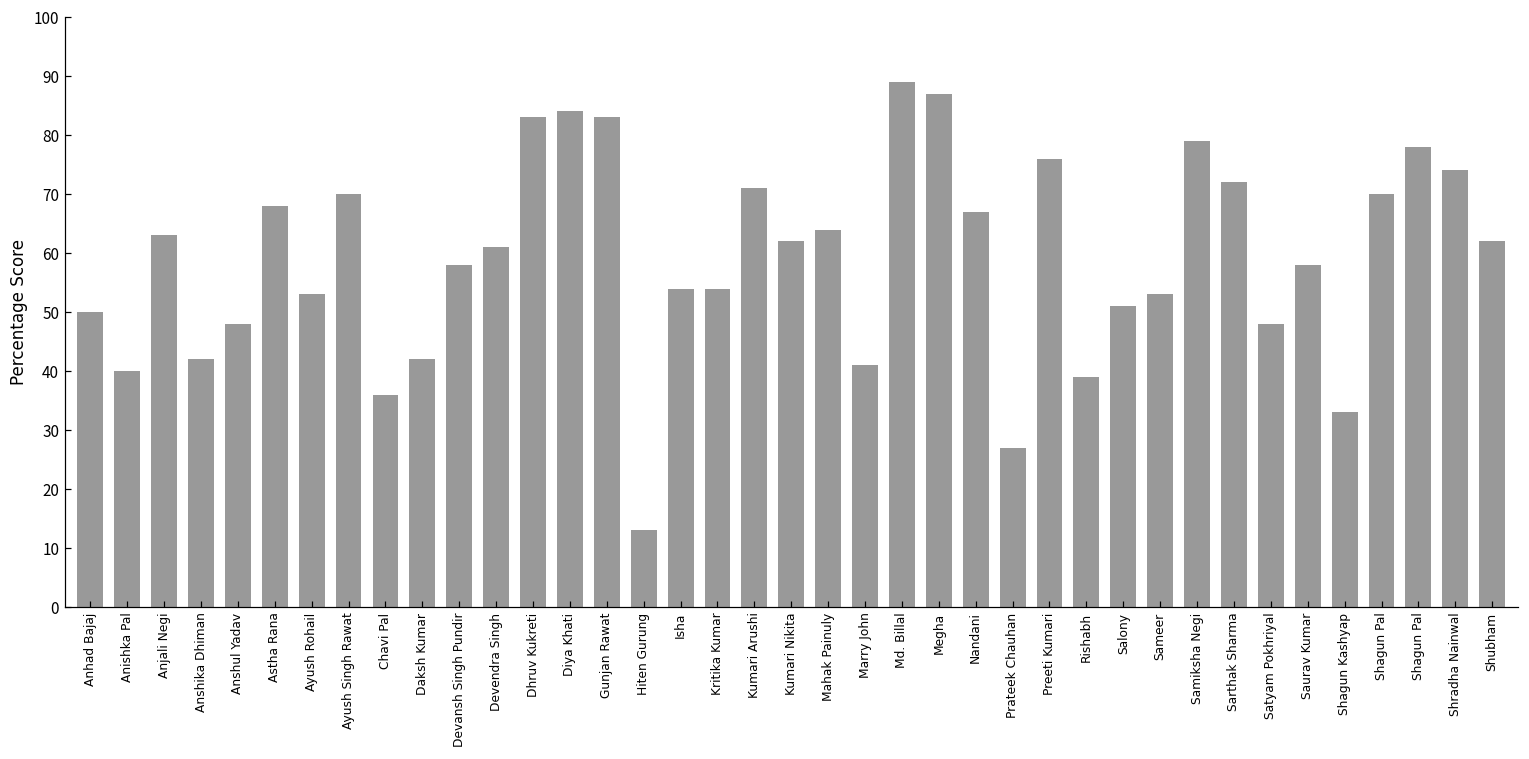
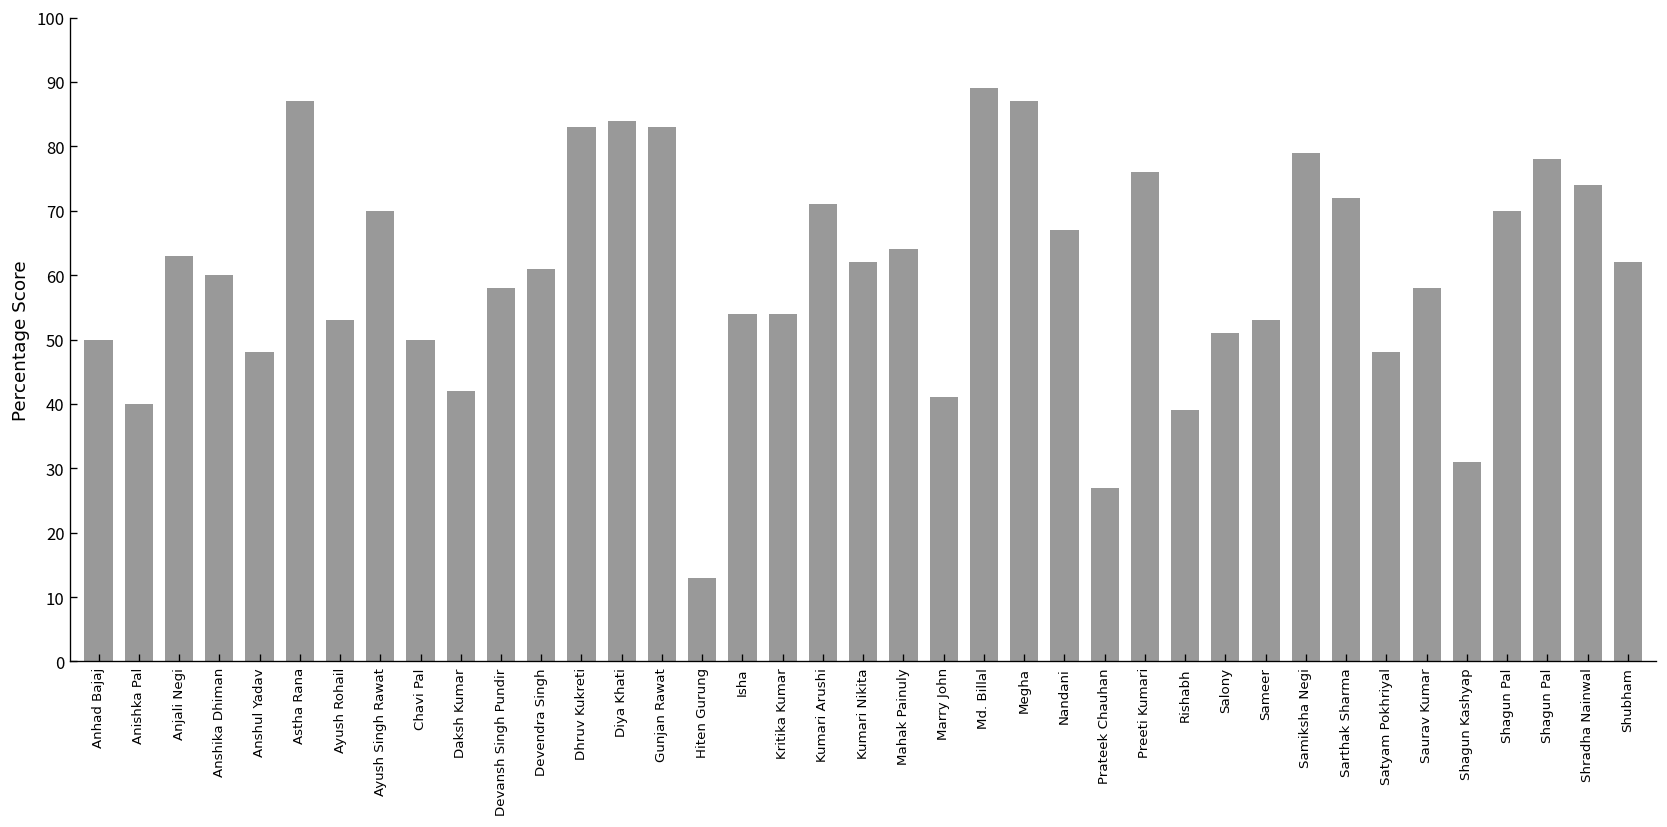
Anshika Dhiman: 42 -> 60
Astha Rana: 68 -> 87
Chavi Pal: 36 -> 50
Shagun Kashyap: 33 -> 31
